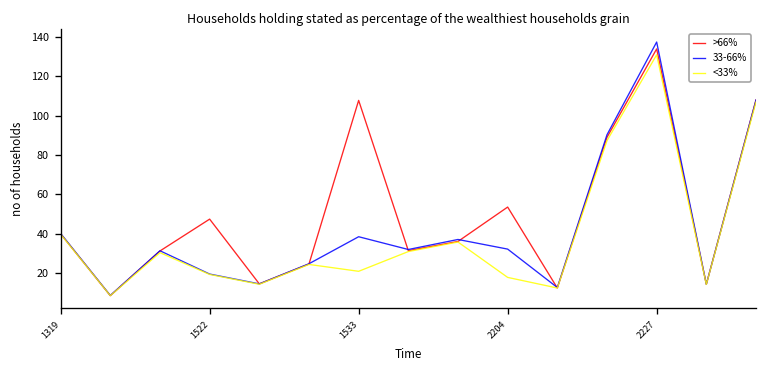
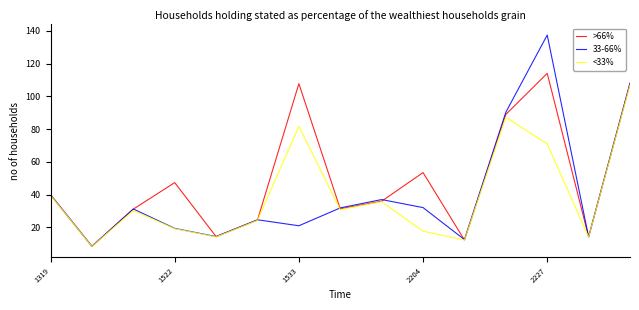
33-66%, 1533: 38 -> 21
<33%, 1533: 21 -> 82
>66%, 2227: 134 -> 114
<33%, 2227: 131 -> 71
